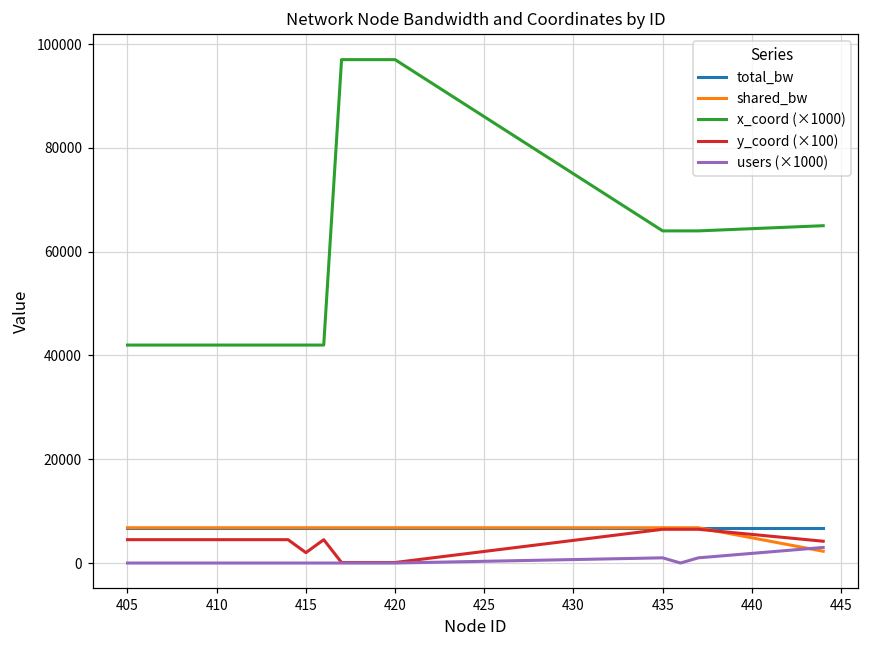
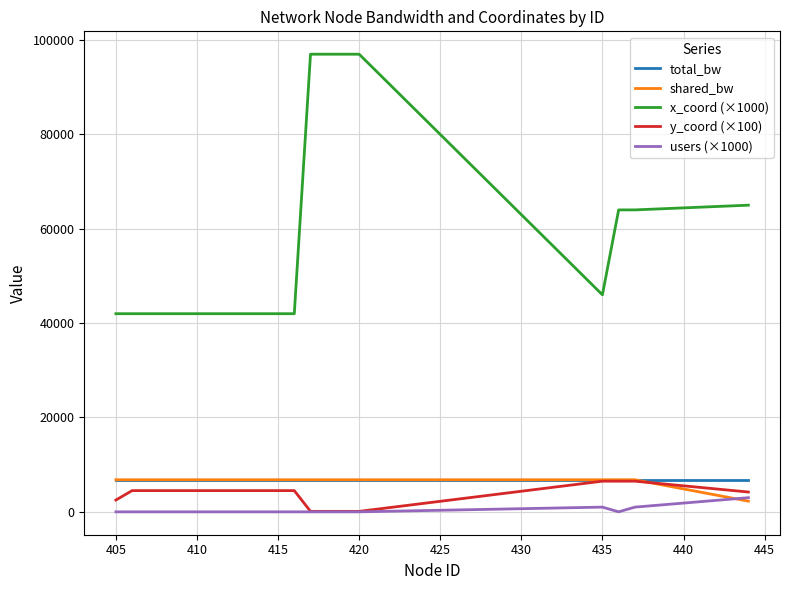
y_coord (×100), 405: 5000 -> 3000
y_coord (×100), 415: 2000 -> 5000
x_coord (×1000), 435: 64000 -> 46000
